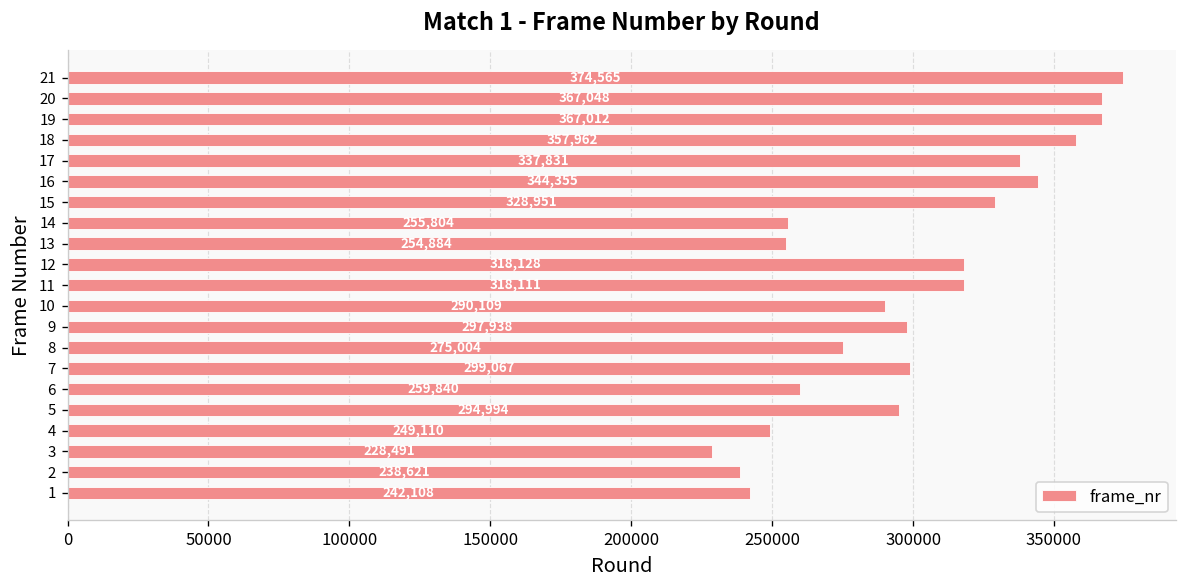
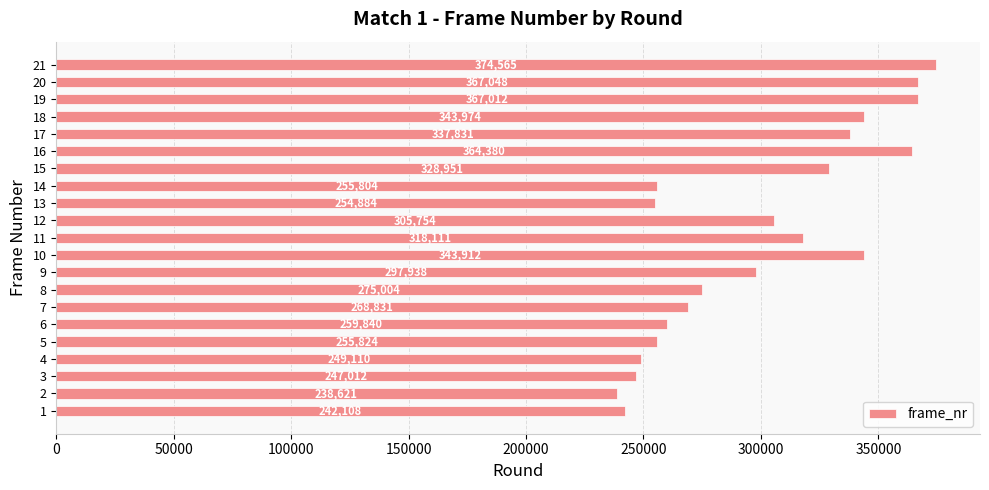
18: 357,962 -> 343,974
16: 344000 -> 364000
12: 318,128 -> 305,754
10: 290000 -> 344000
7: 299000 -> 269000
5: 294,994 -> 255,824
3: 228000 -> 247000
